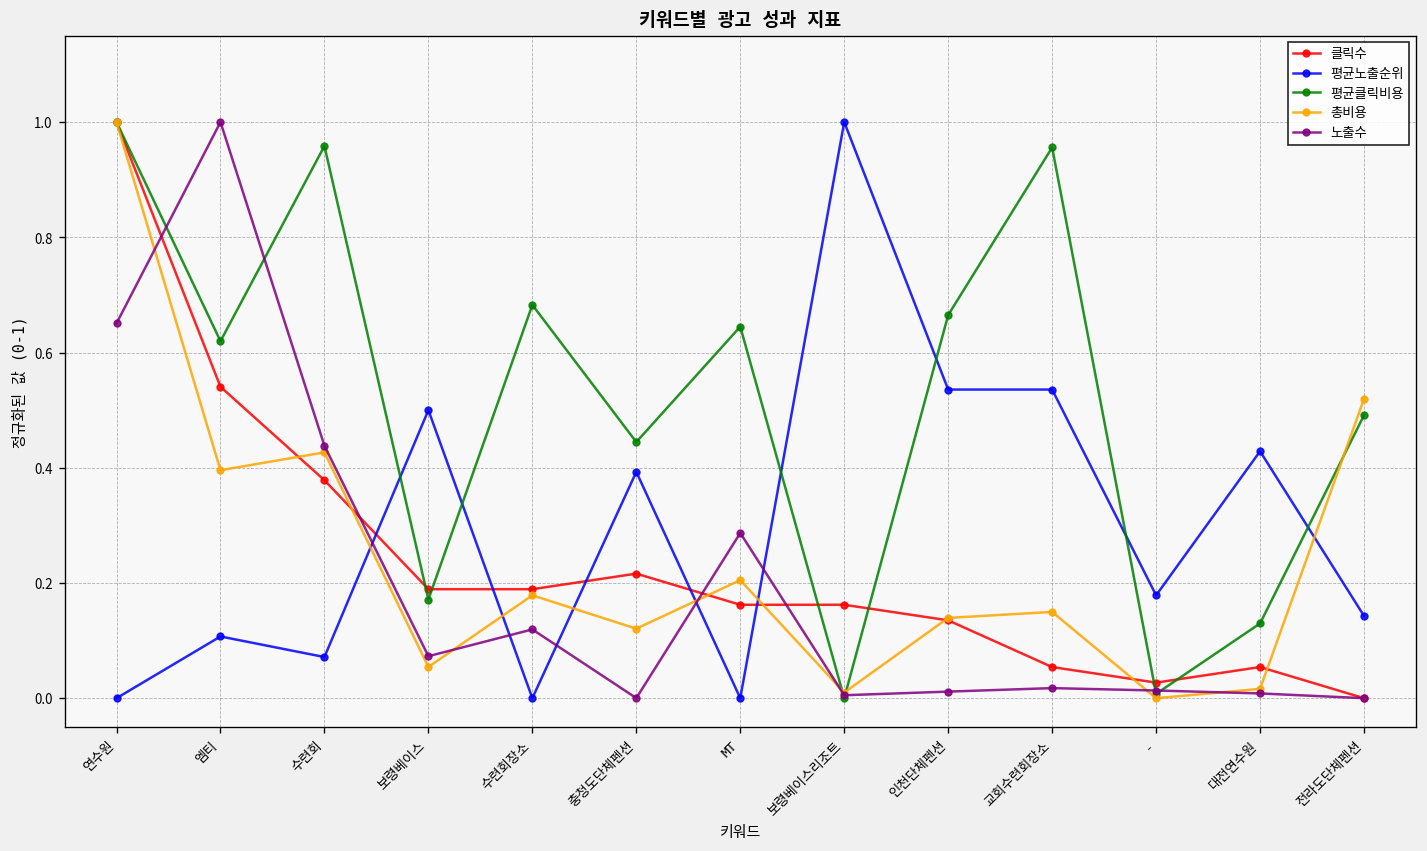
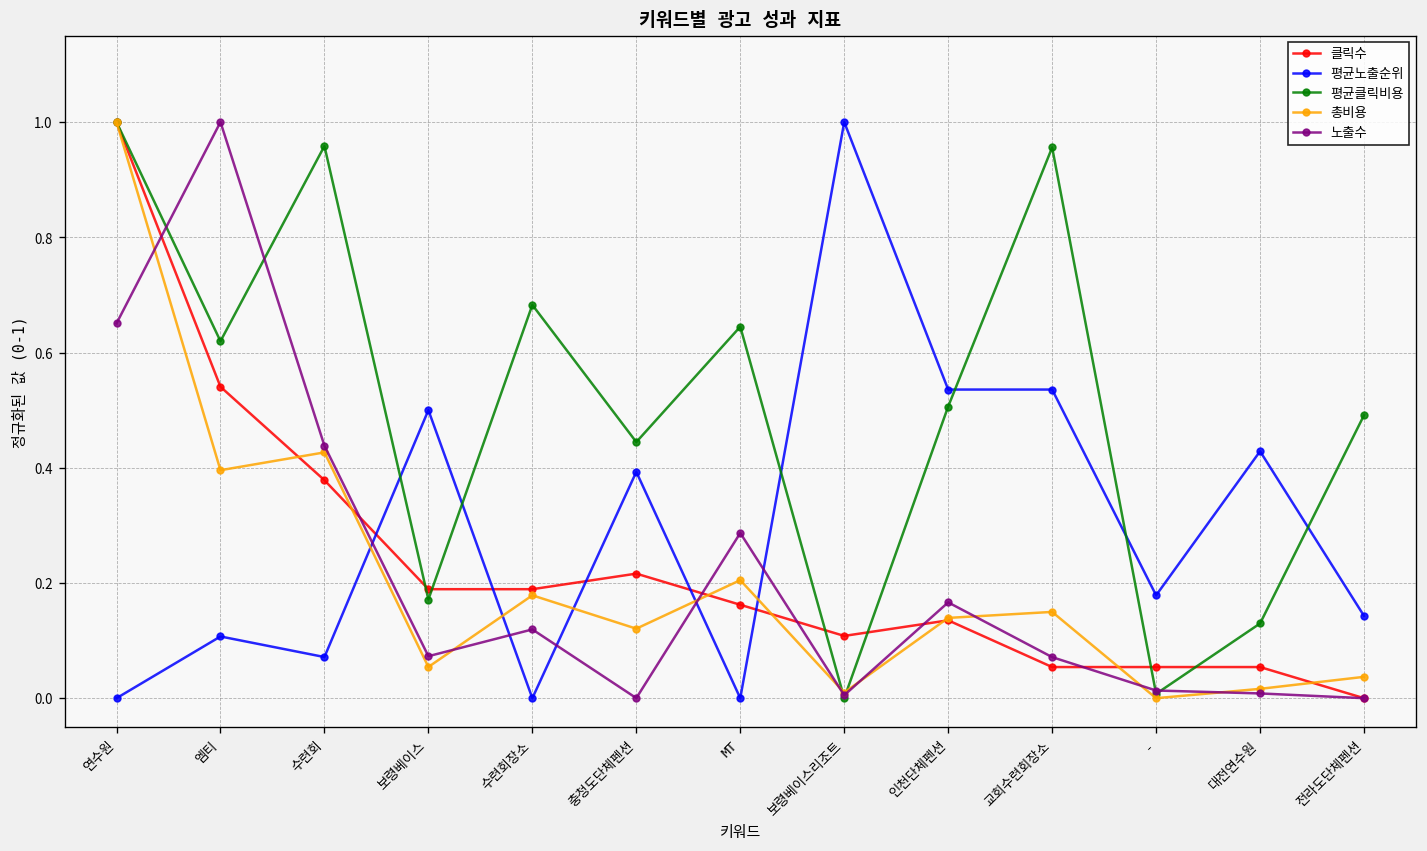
클릭수, 보령베이스리조트: 0.16 -> 0.11
평균클릭비용, 인천단체펜션: 0.66 -> 0.51
노출수, 인천단체펜션: 0.01 -> 0.17
노출수, 교회수련회장소: 0.02 -> 0.07
클릭수, -: 0.03 -> 0.05
총비용, 전라도단체펜션: 0.52 -> 0.04
